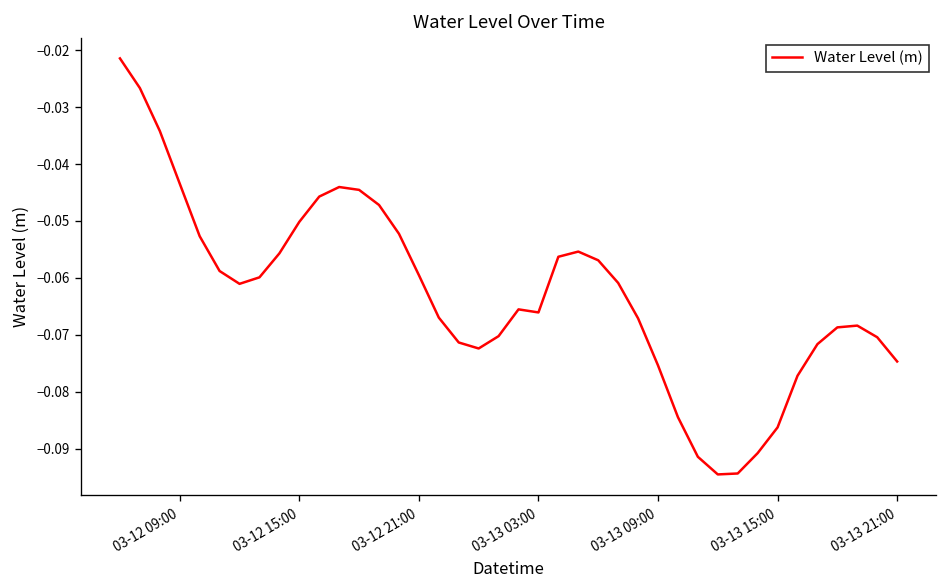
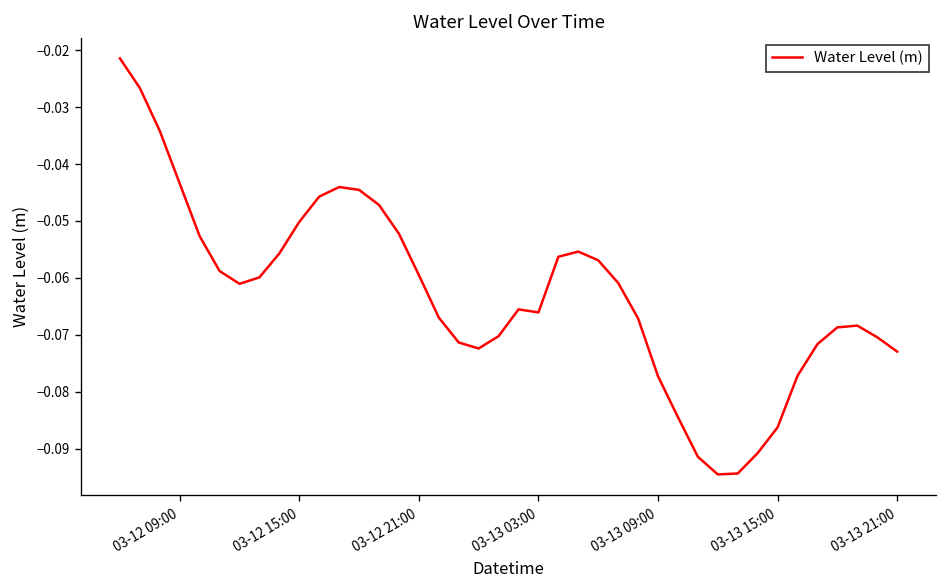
03-13 09:00: -0.075 -> -0.077
03-13 21:00: -0.075 -> -0.073
